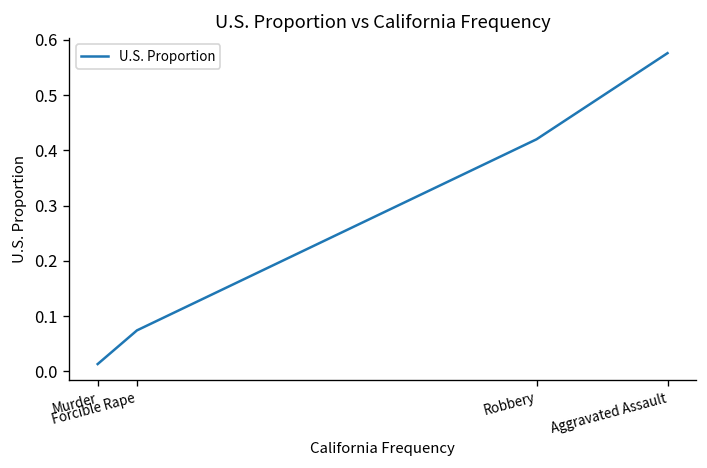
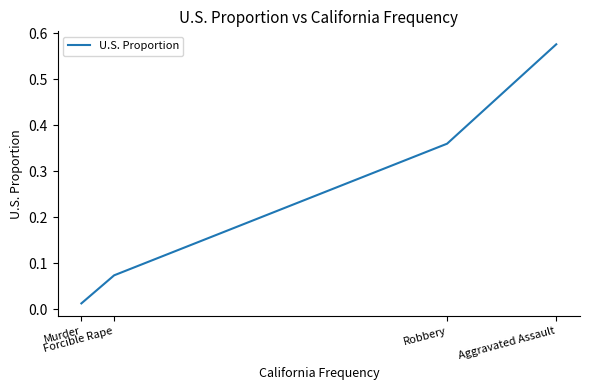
Robbery: 0.42 -> 0.36
